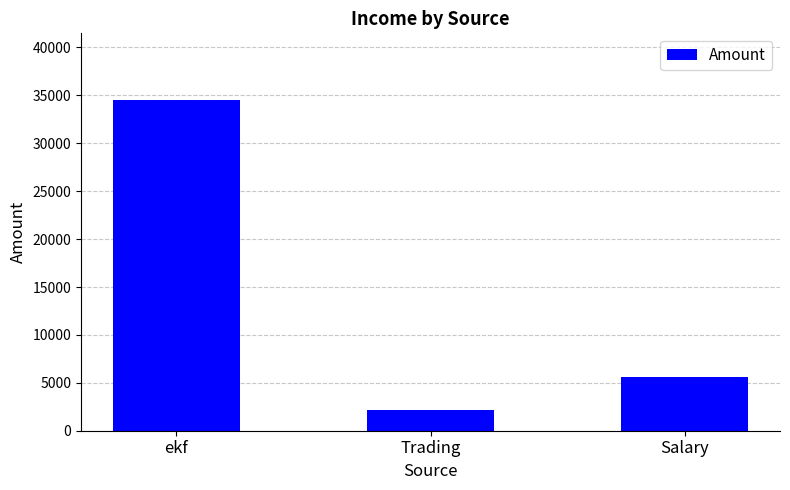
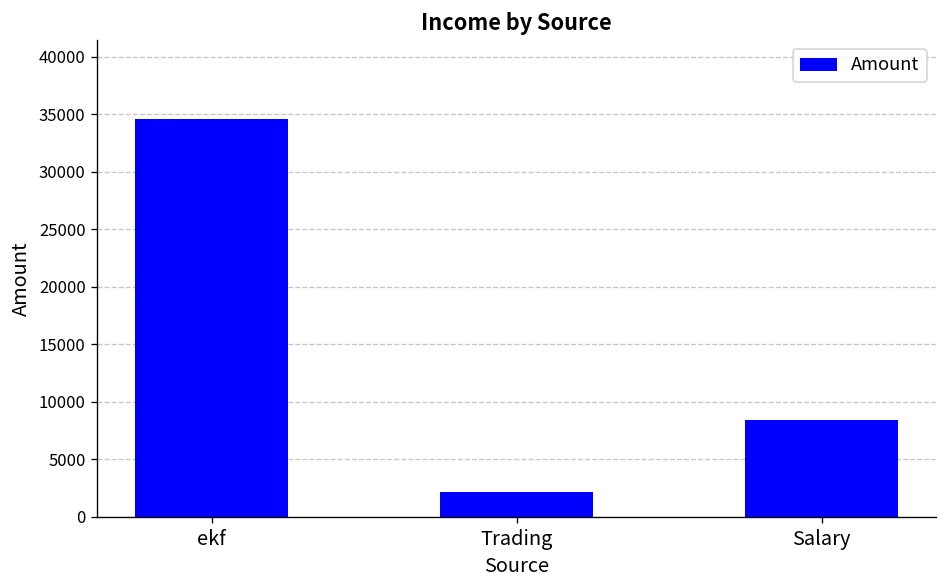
Salary: 6000 -> 8000
